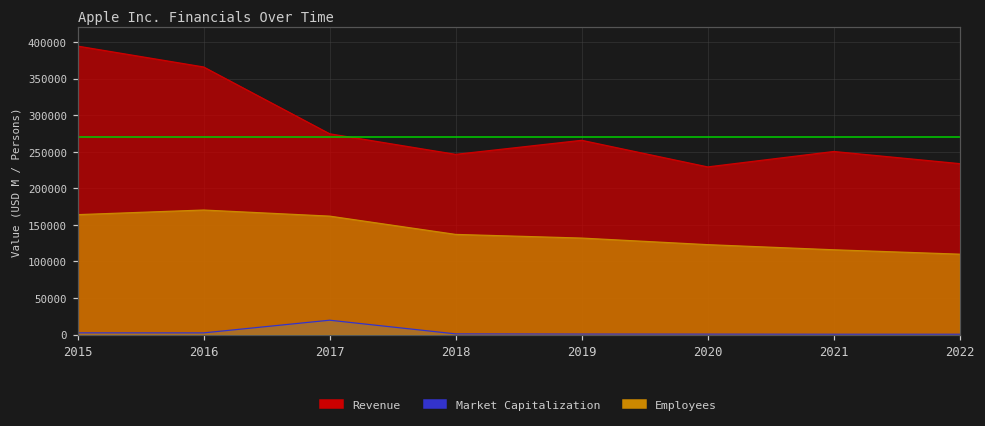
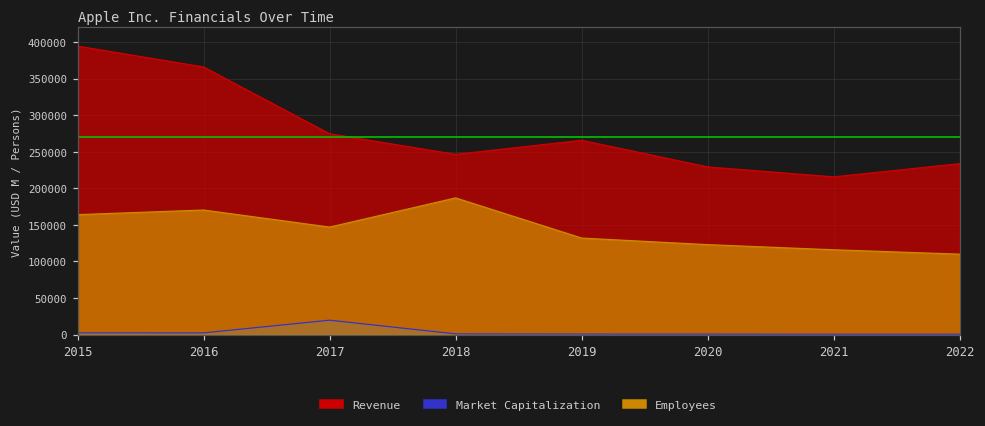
Employees, 2017: 160000 -> 150000
Employees, 2018: 140000 -> 190000
Revenue, 2021: 250000 -> 220000
